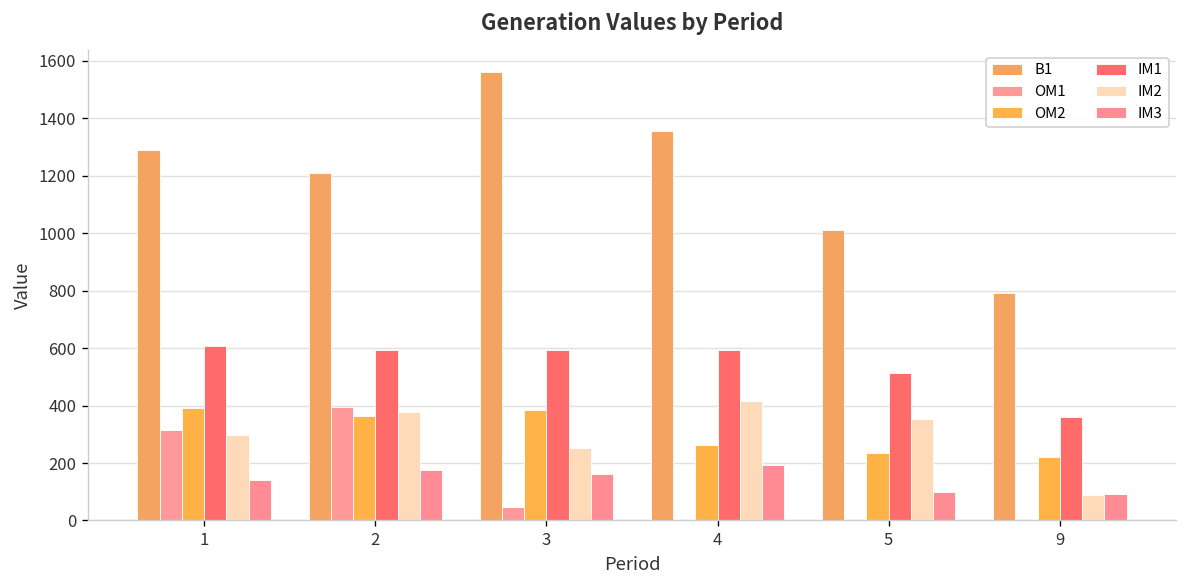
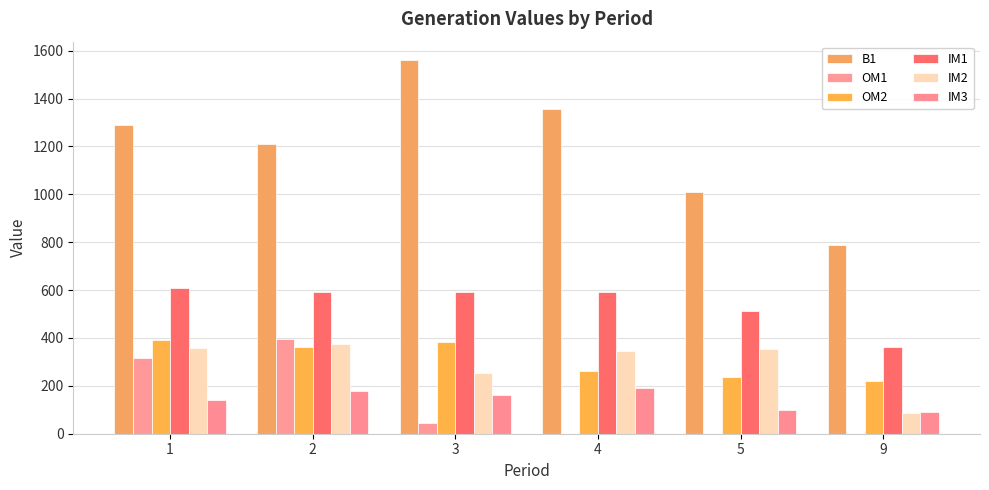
IM2, 1: 300 -> 360
IM2, 4: 420 -> 340
